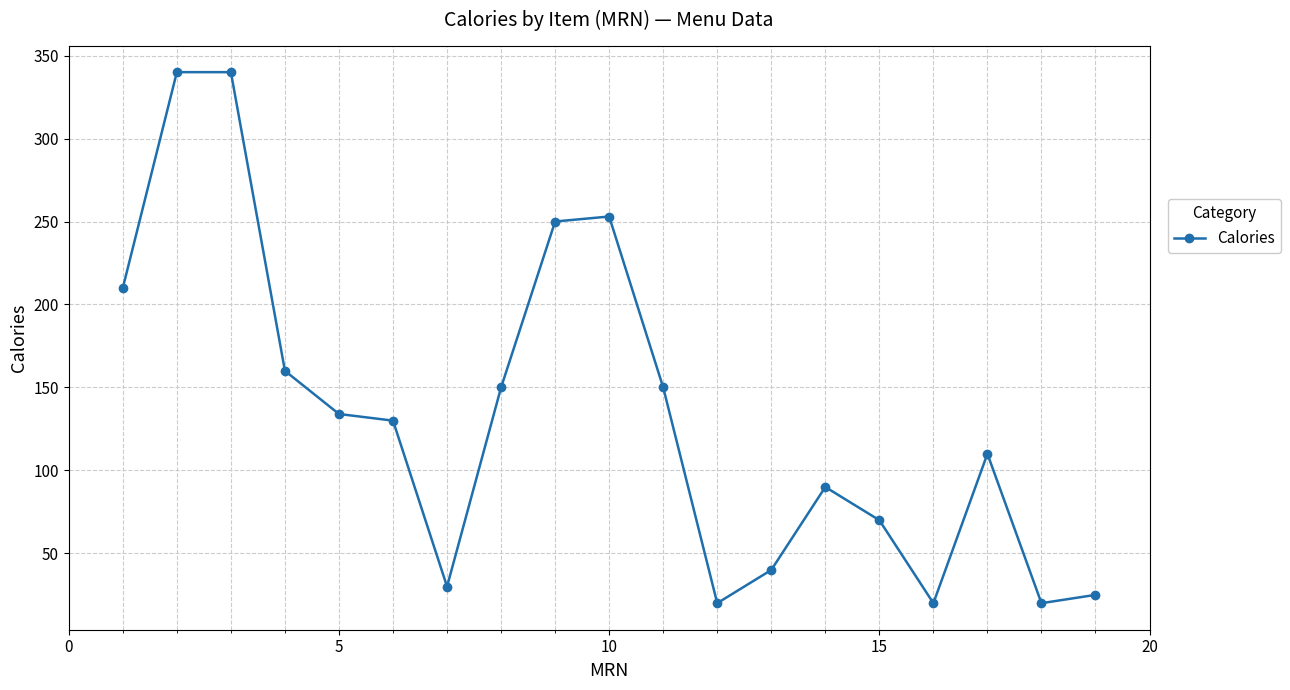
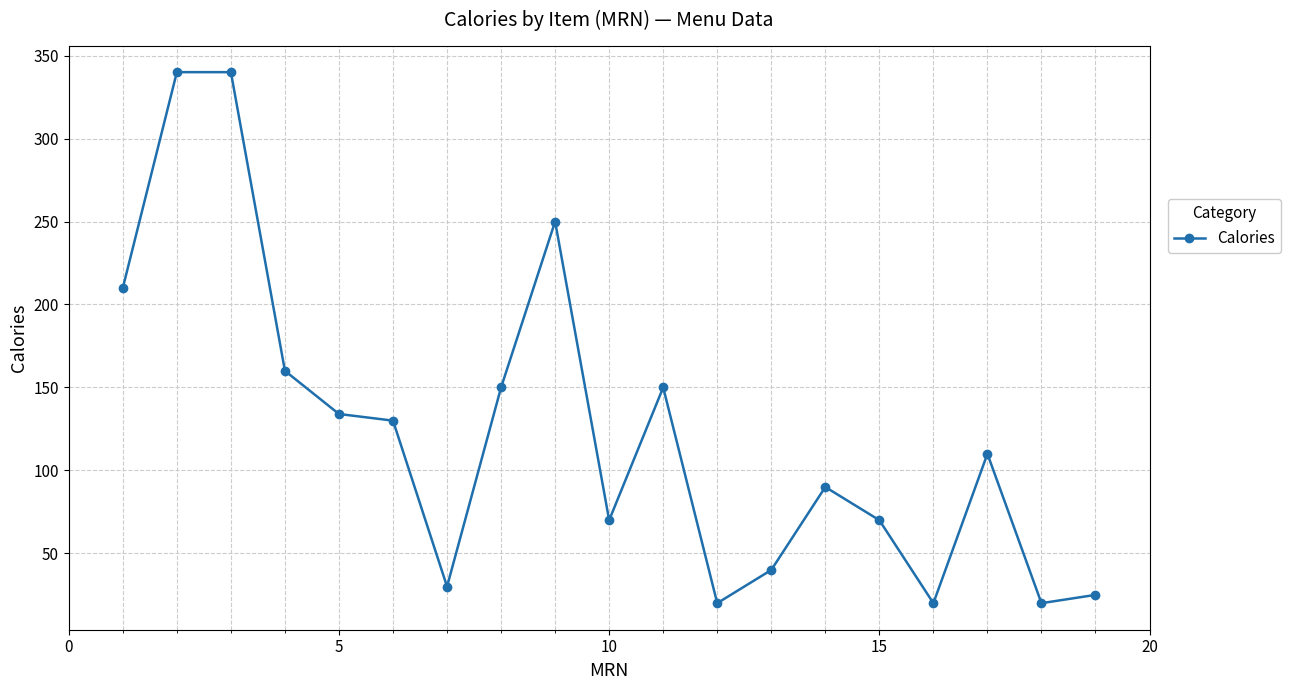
10: 253 -> 70
